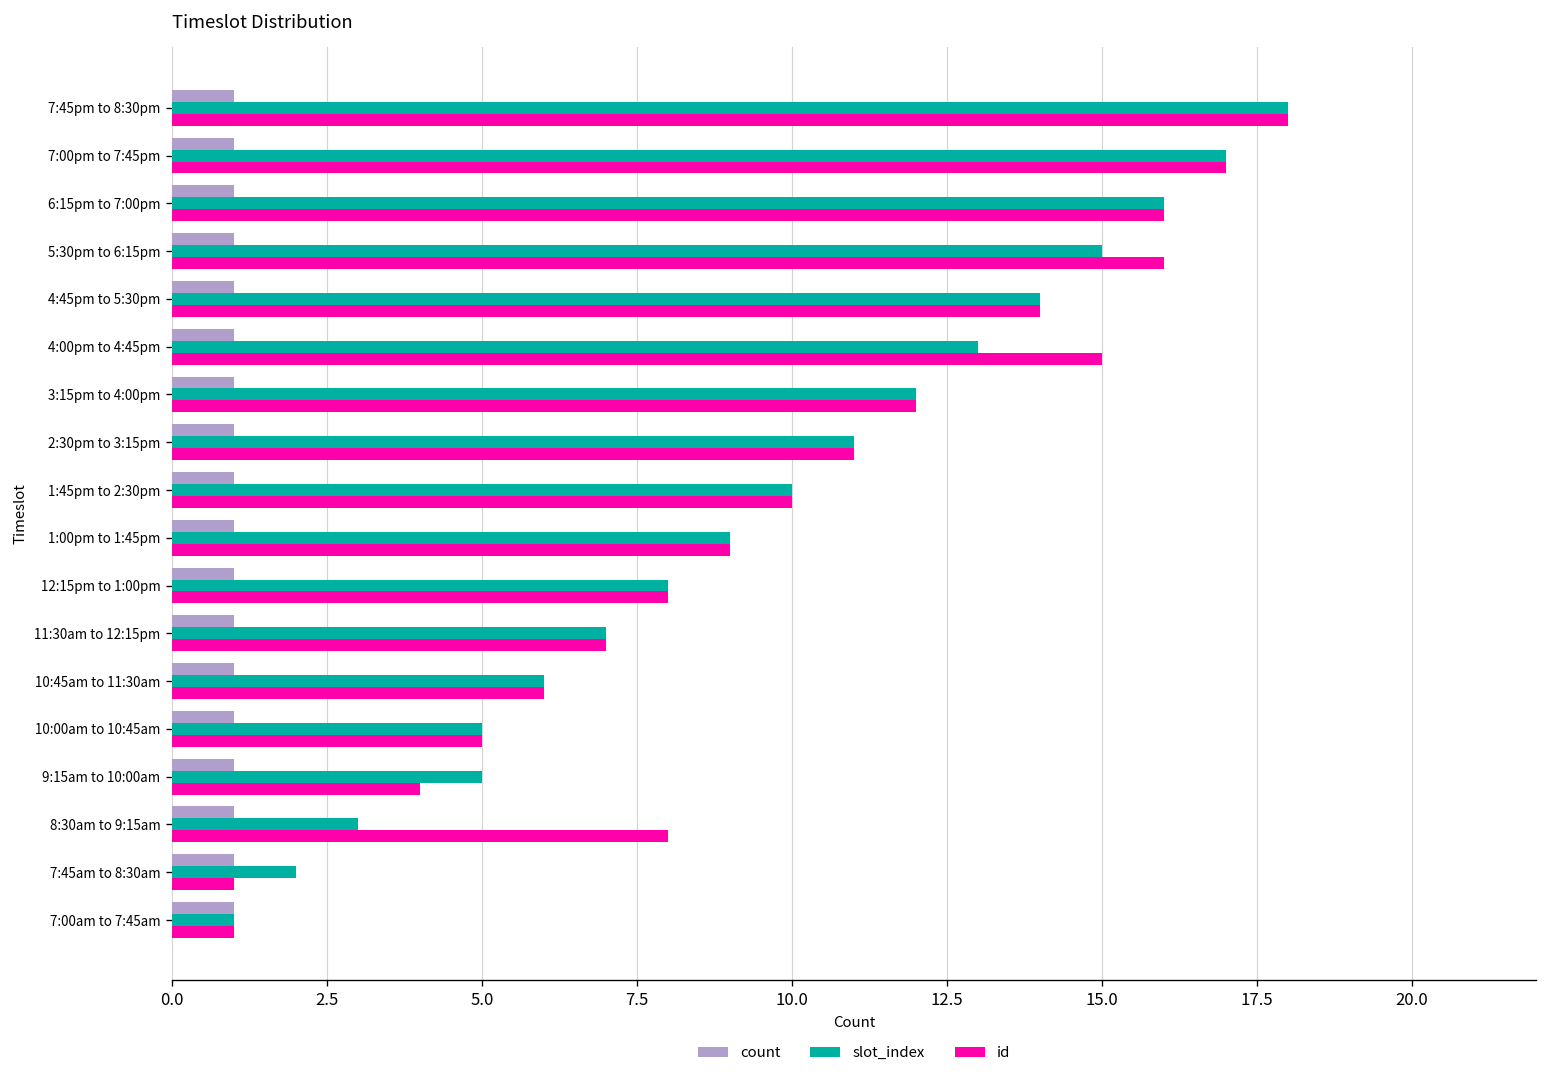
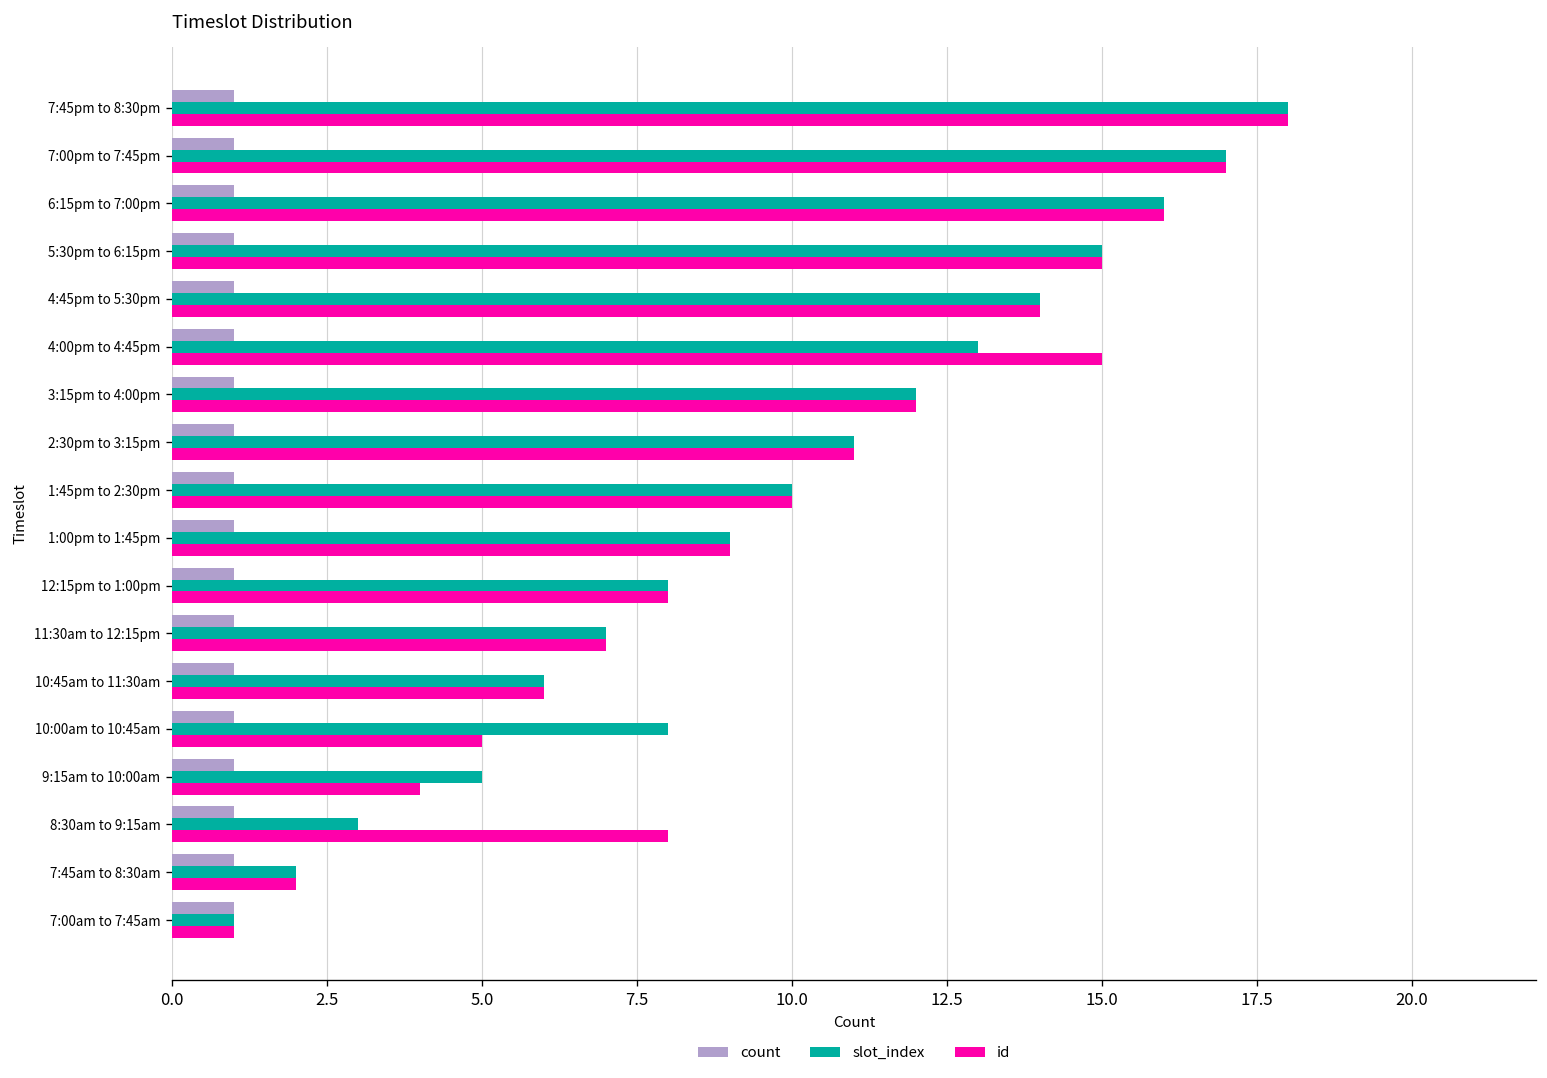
id, 5:30pm to 6:15pm: 16 -> 15
slot_index, 10:00am to 10:45am: 5 -> 8
id, 7:45am to 8:30am: 1 -> 2
